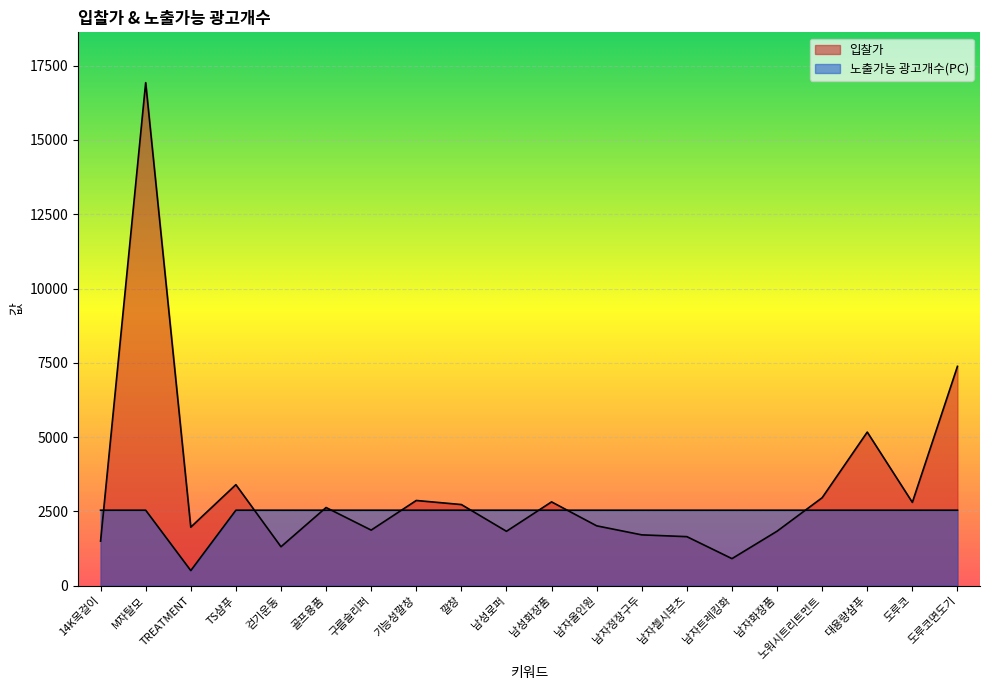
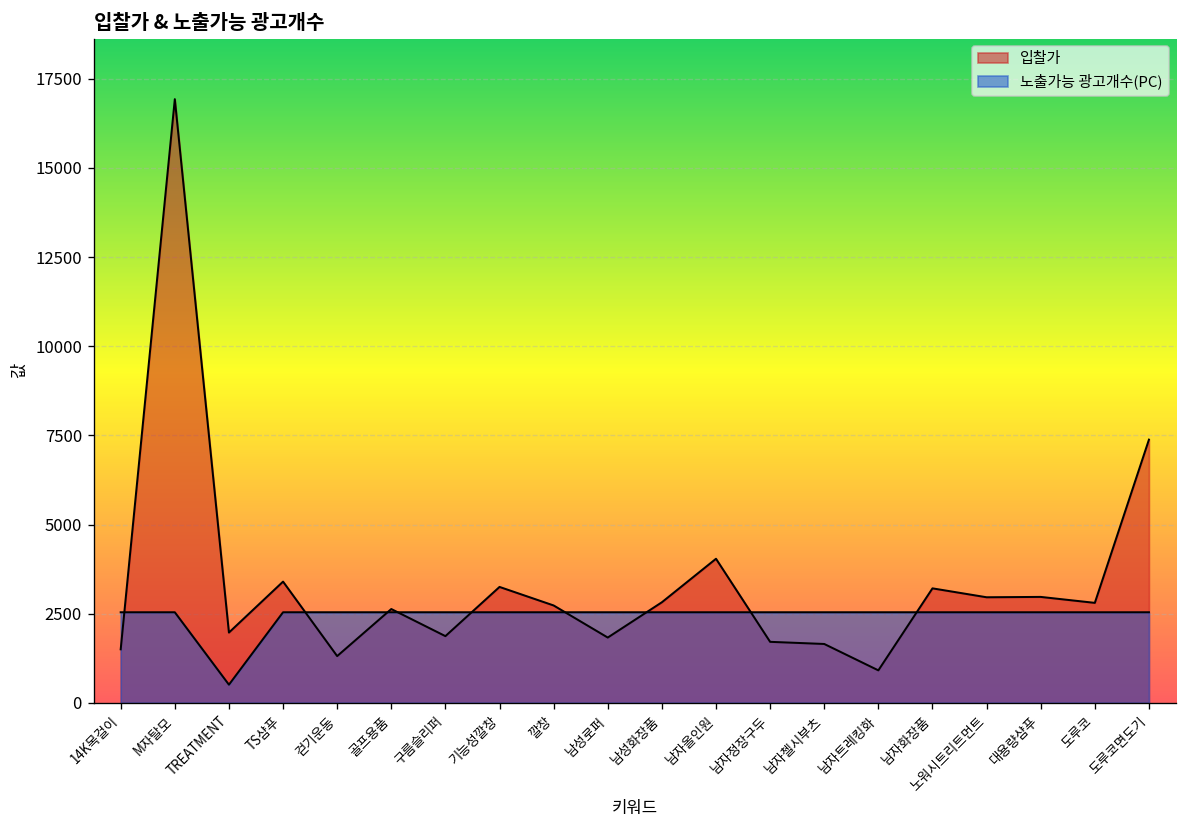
입찰가, 기능성깔창: 2900 -> 3300
입찰가, 남자올인원: 2000 -> 4000
입찰가, 남자화장품: 1800 -> 3200
입찰가, 대용량샴푸: 5200 -> 3000
